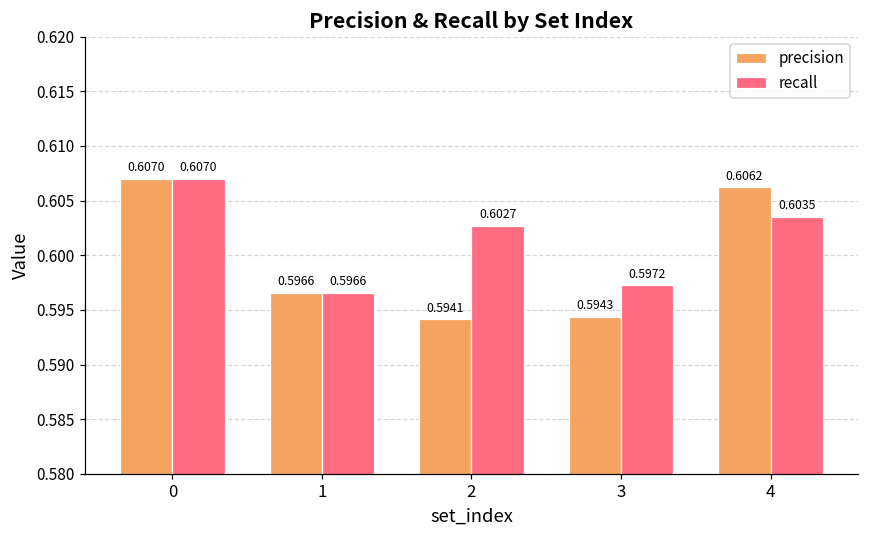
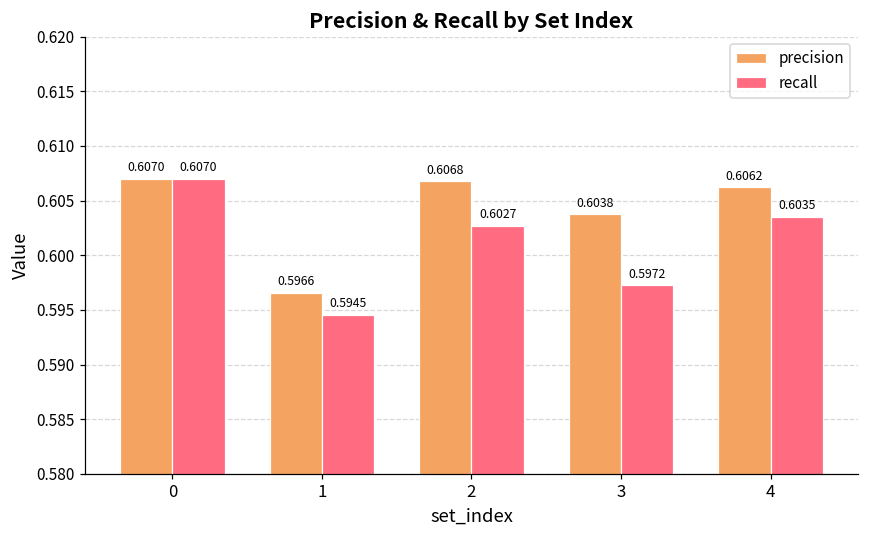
recall, 1: 0.5966 -> 0.5945
precision, 2: 0.5941 -> 0.6068
precision, 3: 0.5943 -> 0.6038
